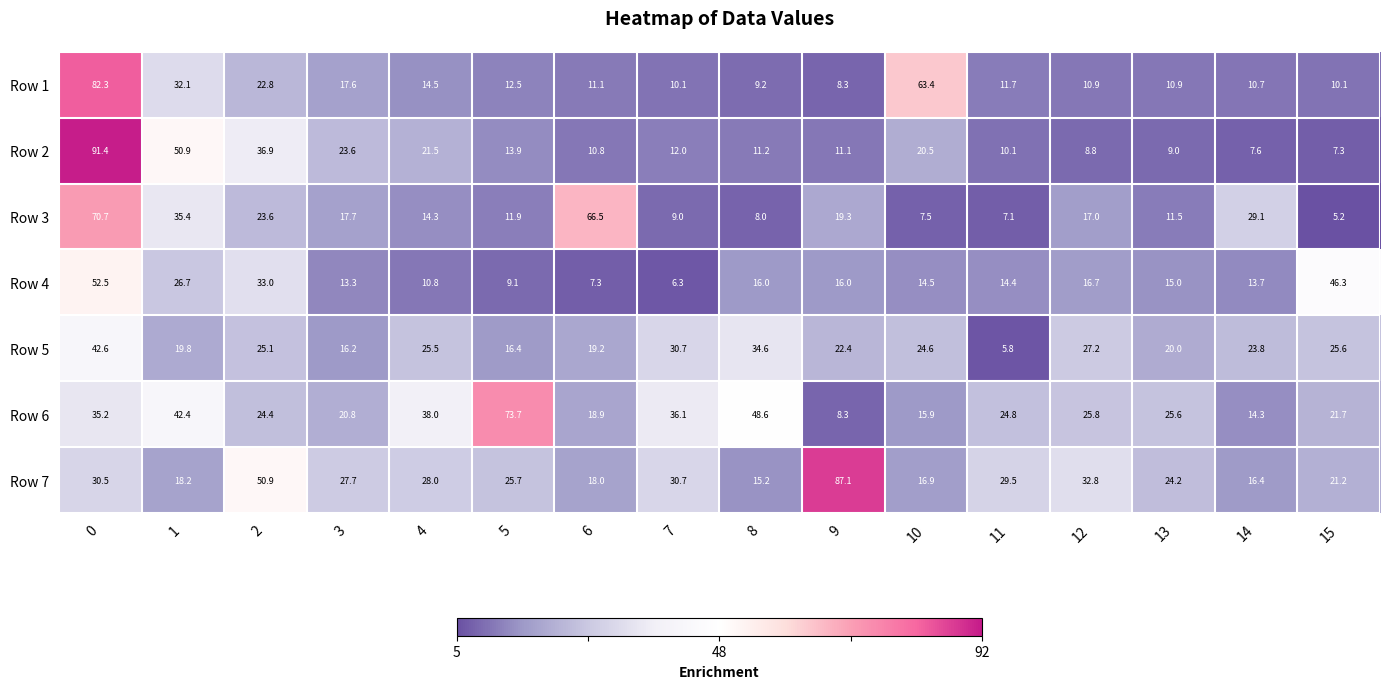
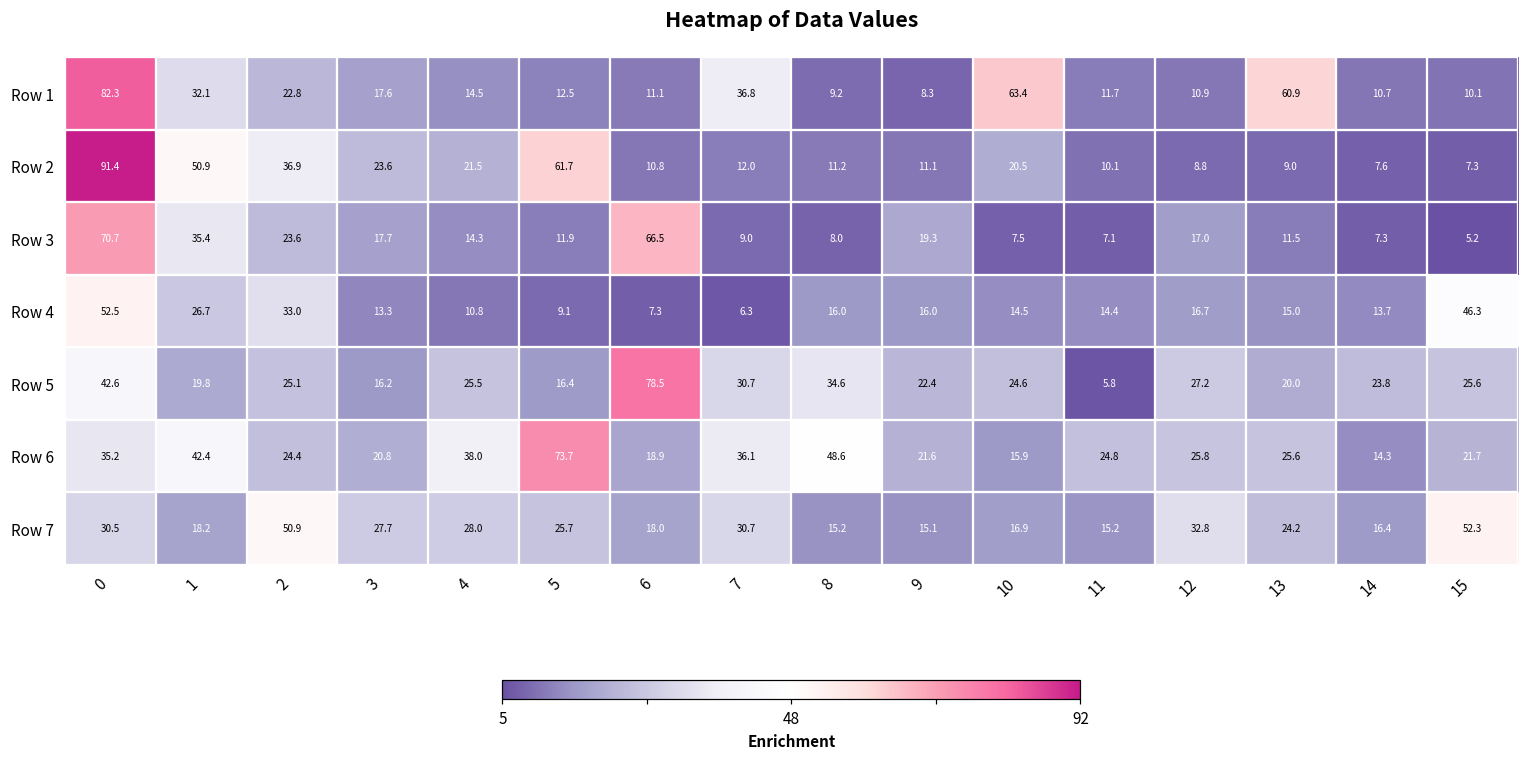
Row 1, 7: 10.1 -> 36.8
Row 1, 13: 10.9 -> 60.9
Row 2, 5: 13.9 -> 61.7
Row 3, 14: 29.1 -> 7.3
Row 5, 6: 19.2 -> 78.5
Row 6, 9: 8.3 -> 21.6
Row 7, 9: 87.1 -> 15.1
Row 7, 11: 29.5 -> 15.2
Row 7, 15: 21.2 -> 52.3
